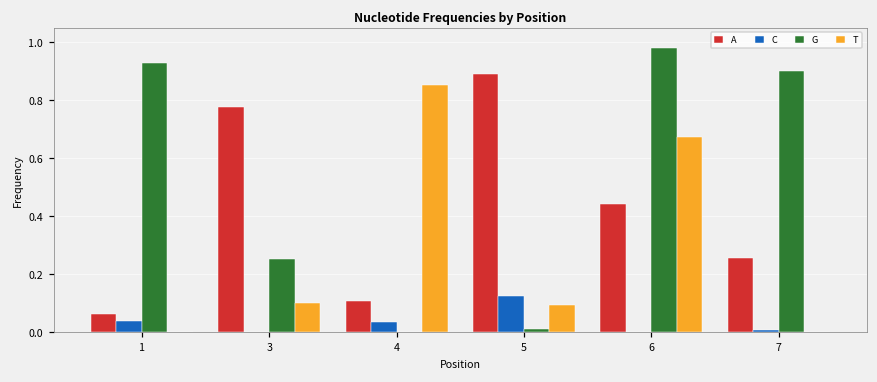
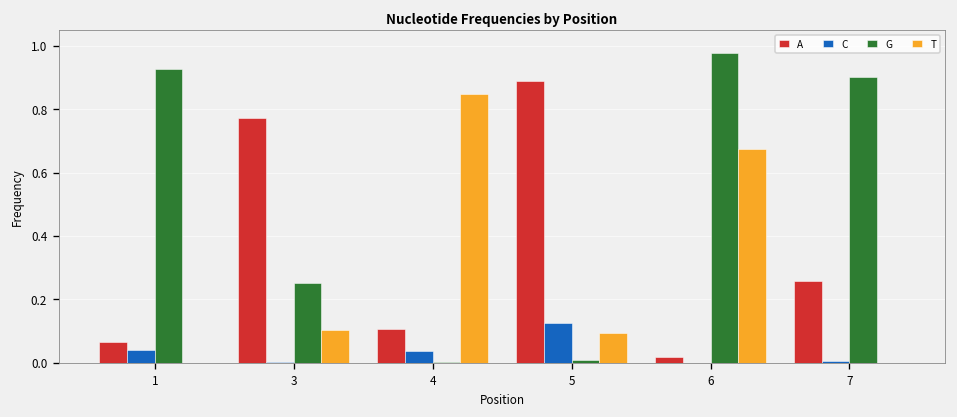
A, 6: 0.44 -> 0.02
